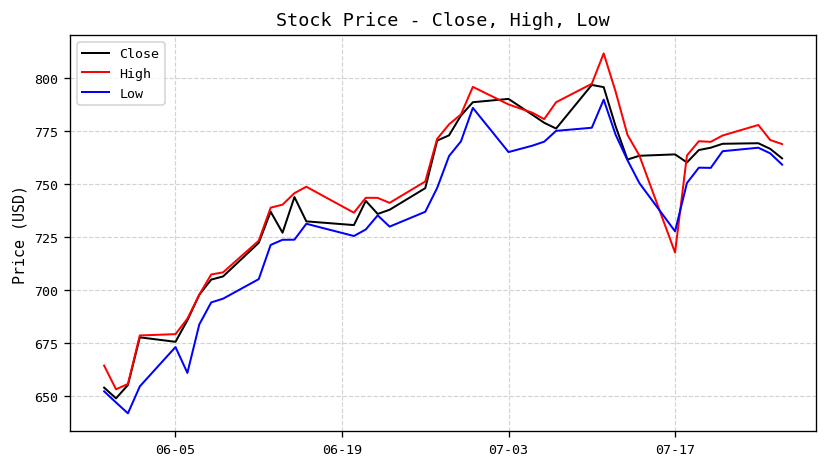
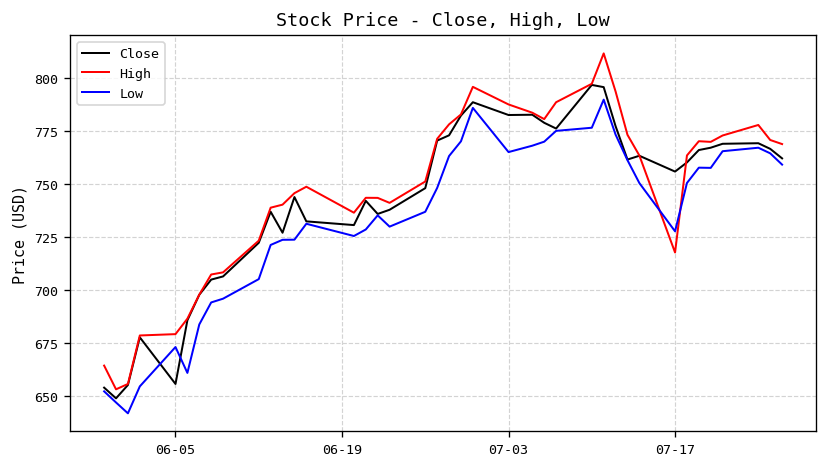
Close, 06-05: 676 -> 656
Close, 07-03: 790 -> 783
Close, 07-17: 764 -> 756
